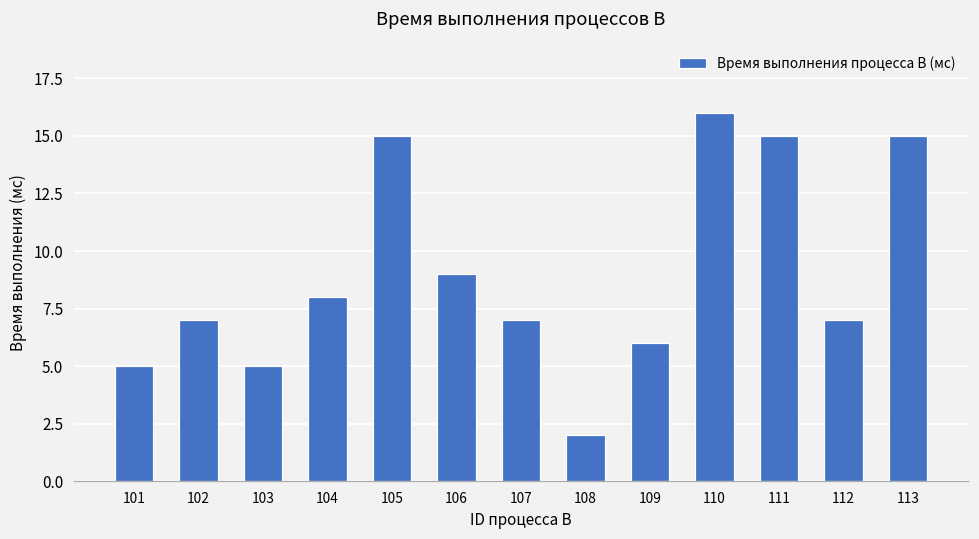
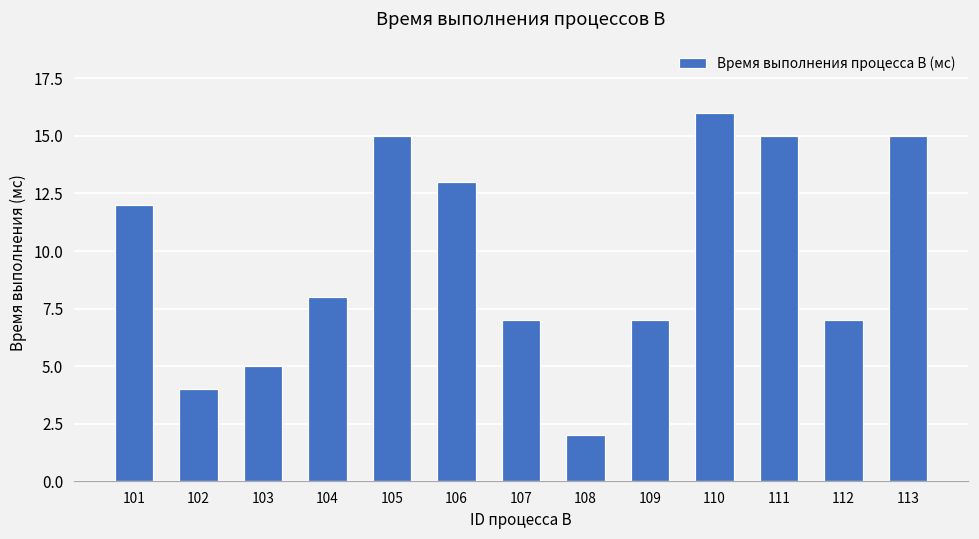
101: 5 -> 12
102: 7 -> 4
106: 9 -> 13
109: 6 -> 7
